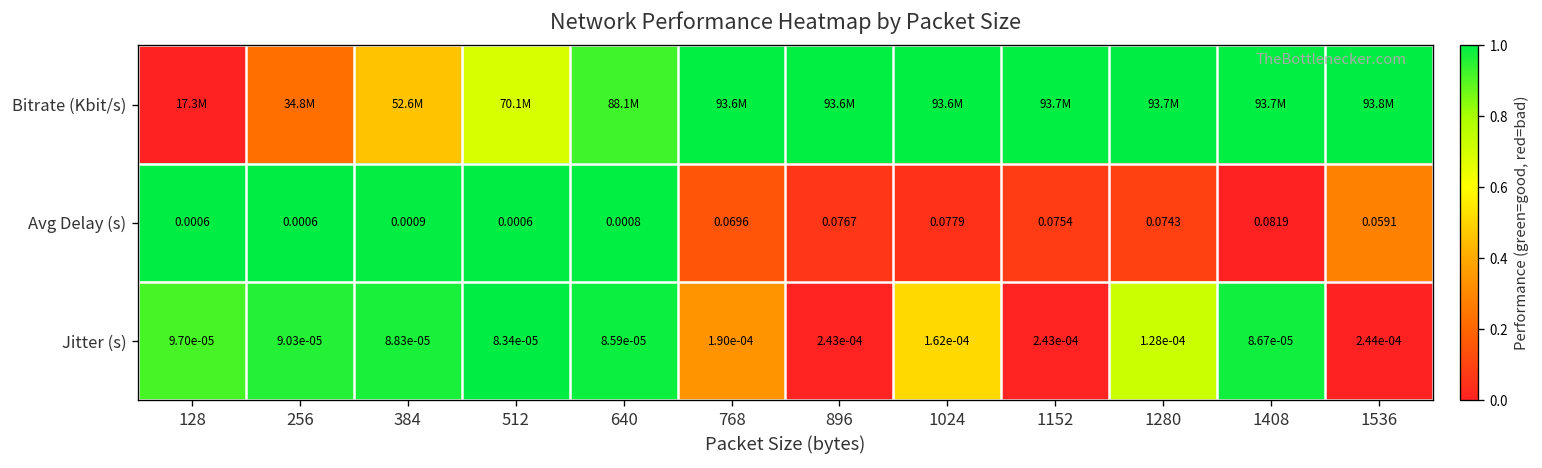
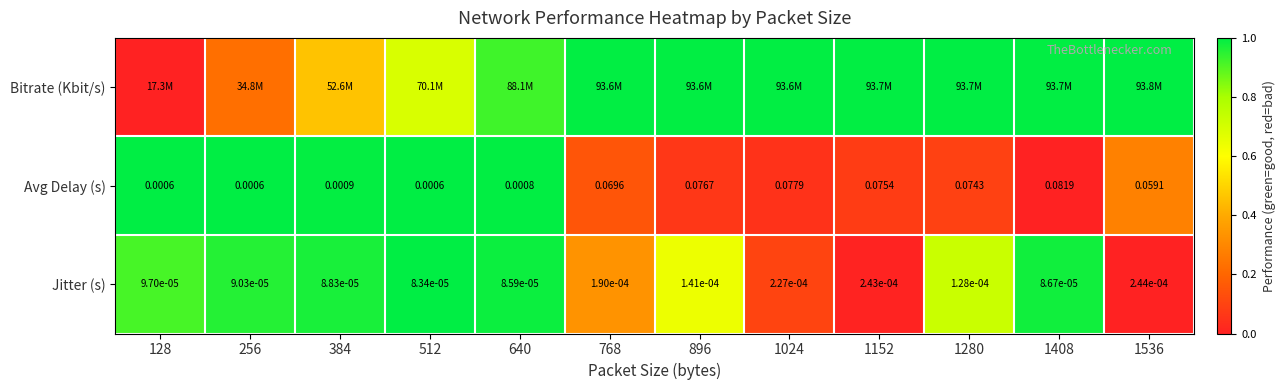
Jitter (s), 896: 2.43e-04 -> 1.41e-04
Jitter (s), 1024: 1.62e-04 -> 2.27e-04
